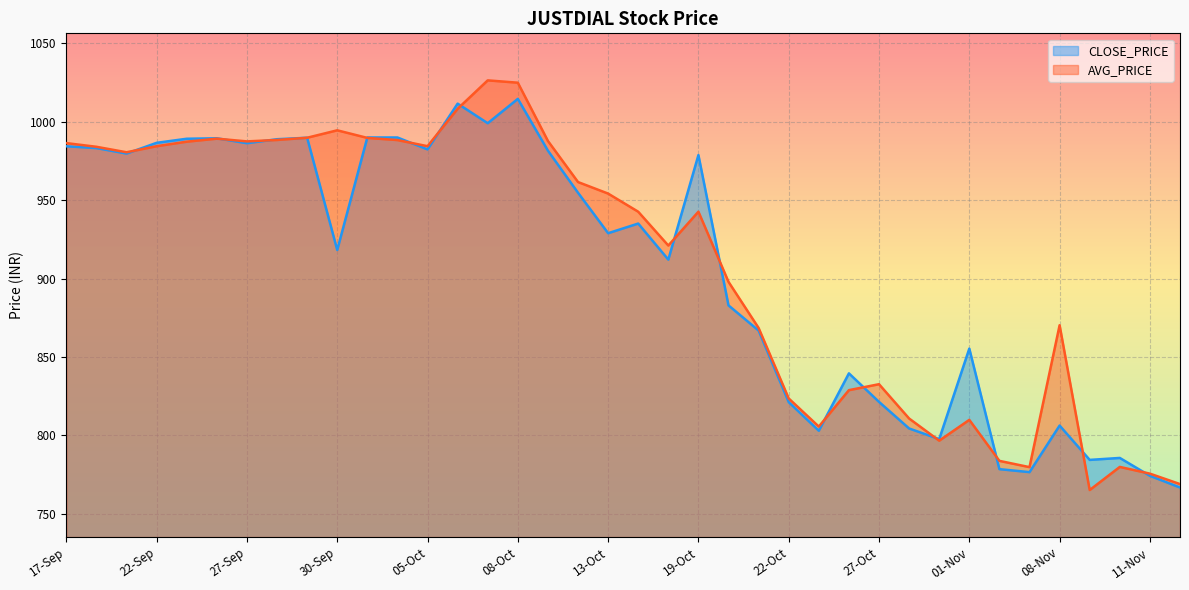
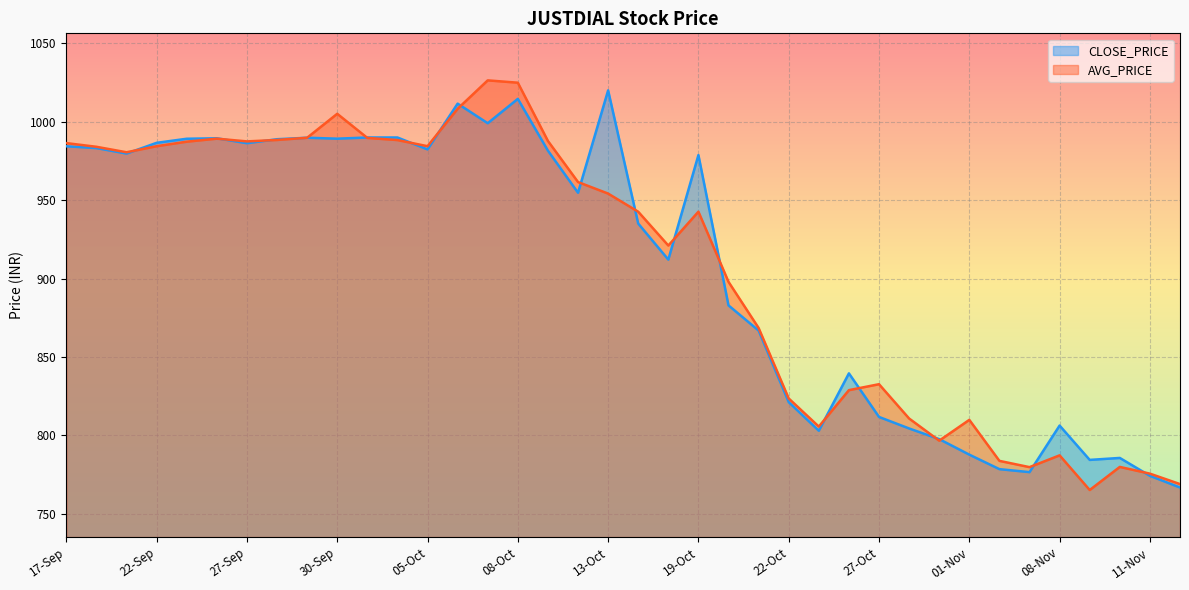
CLOSE_PRICE, 30-Sep: 918 -> 989
AVG_PRICE, 30-Sep: 995 -> 1005
CLOSE_PRICE, 13-Oct: 929 -> 1020
CLOSE_PRICE, 27-Oct: 821 -> 812
CLOSE_PRICE, 01-Nov: 855 -> 788
AVG_PRICE, 08-Nov: 870 -> 787
